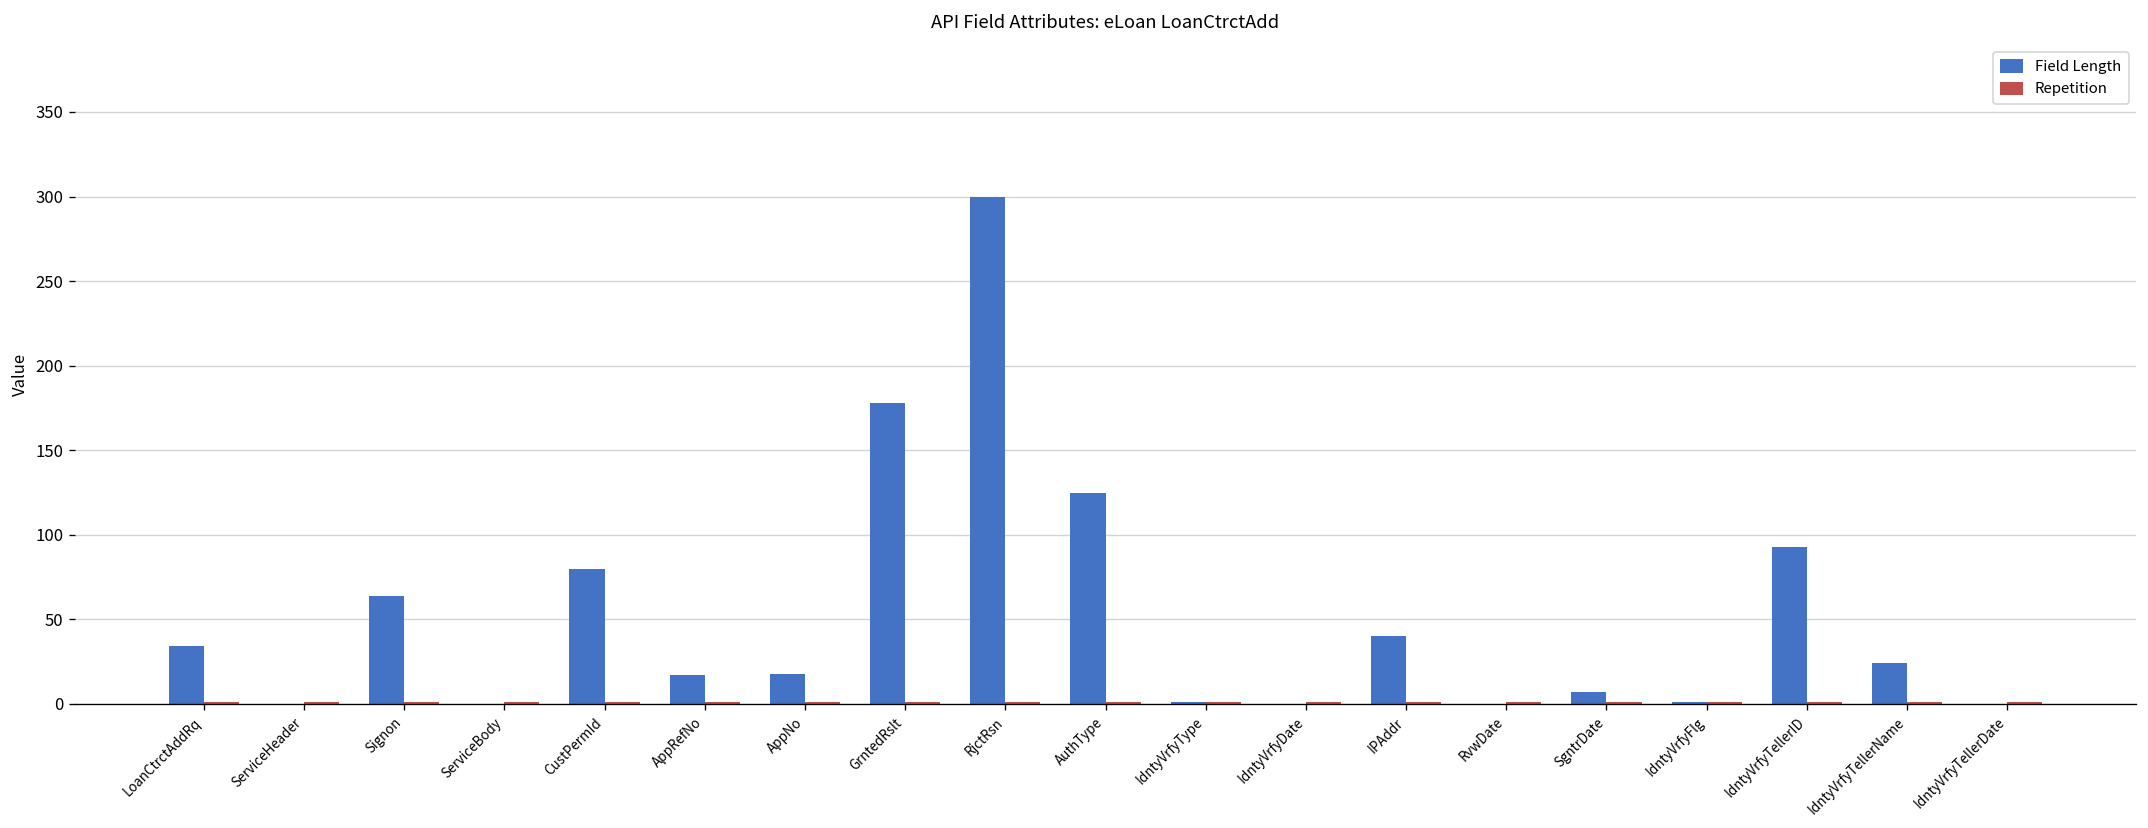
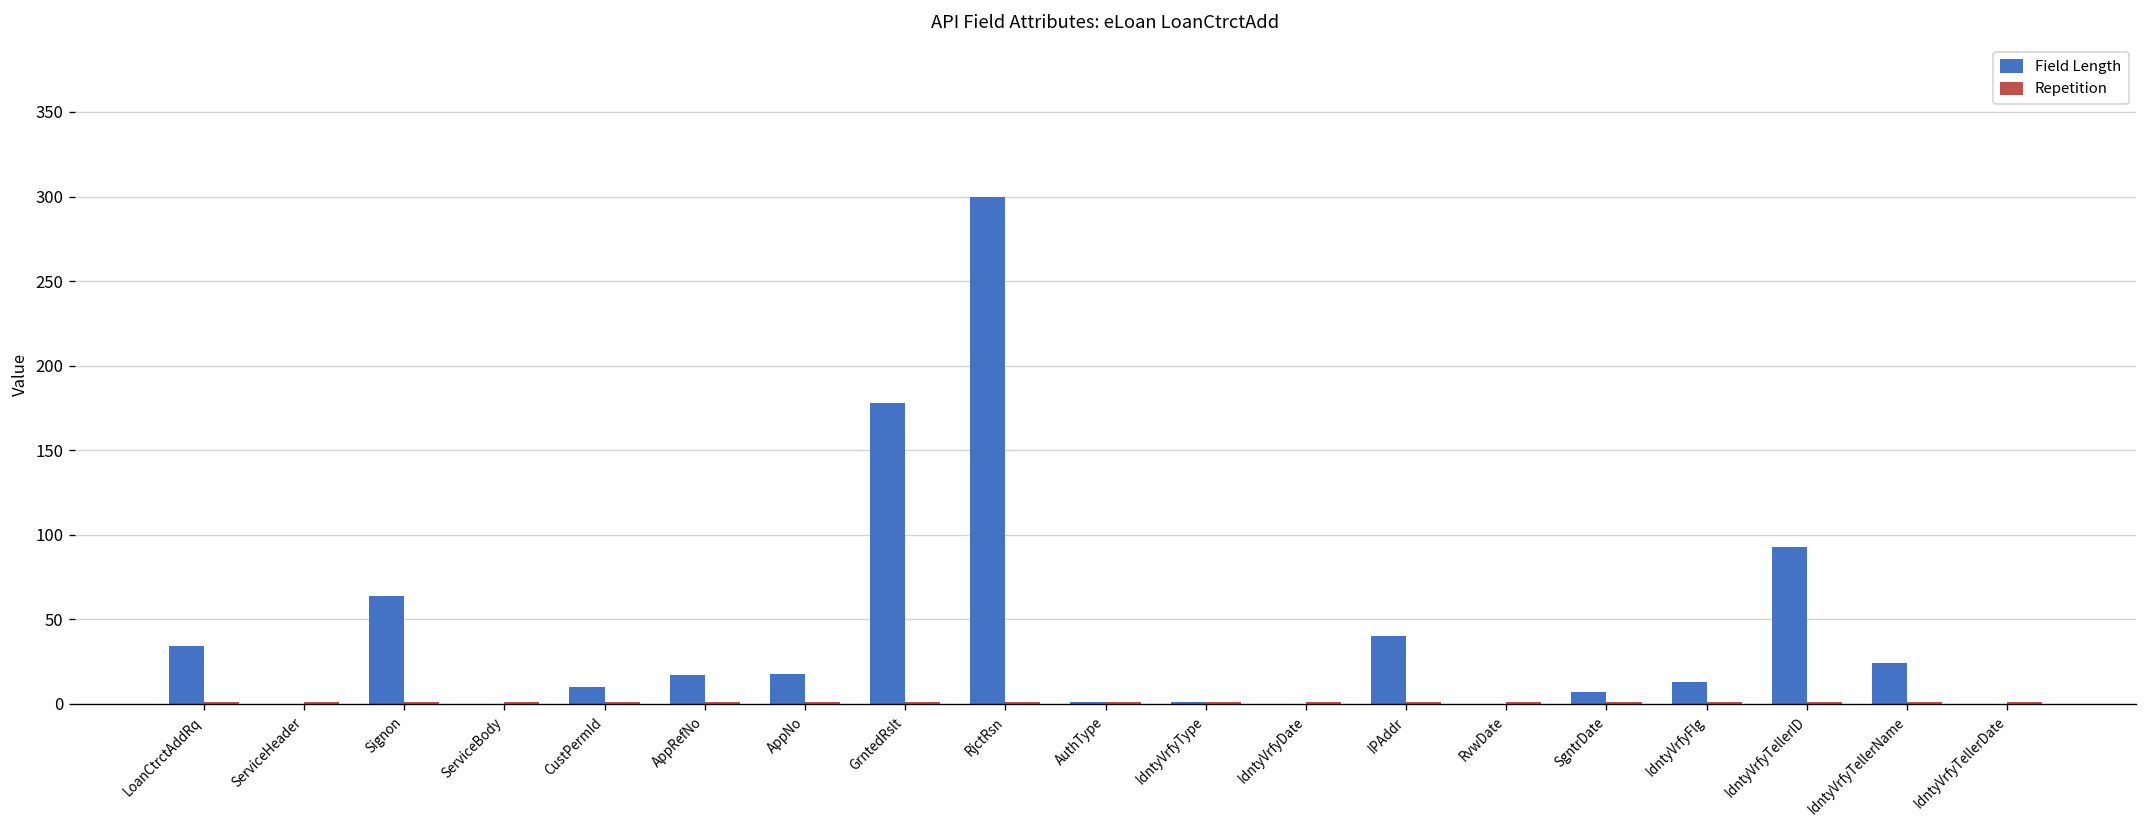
Field Length, CustPermId: 80 -> 10
Field Length, AuthType: 125 -> 1
Field Length, IdntyVrfyFlg: 1 -> 13
